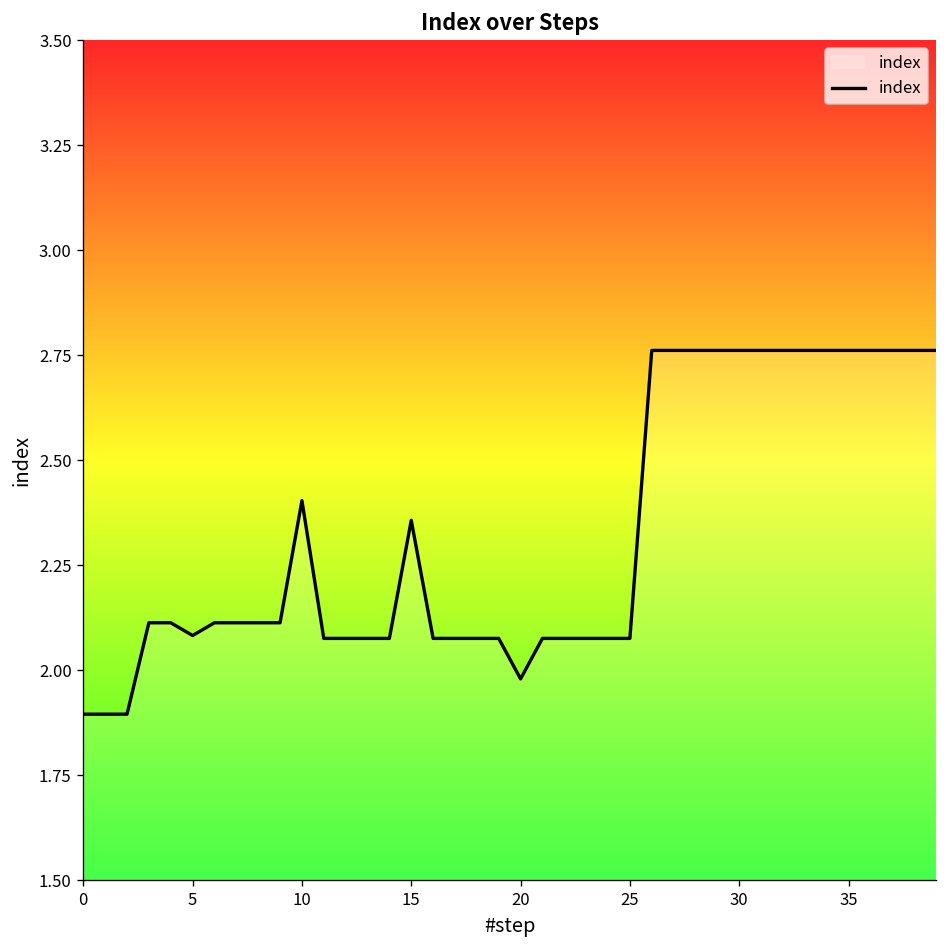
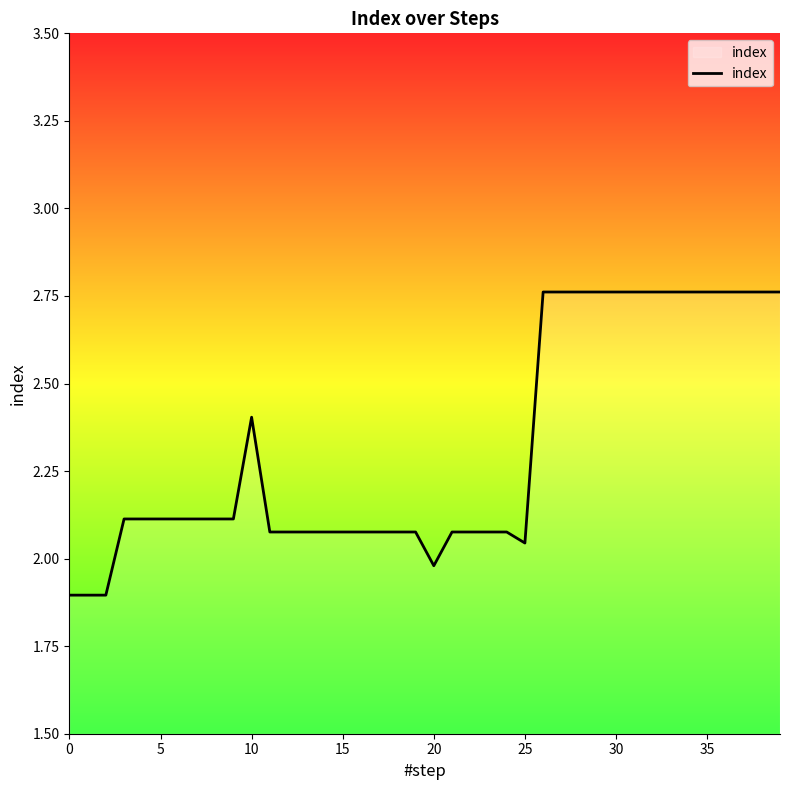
5: 2.08 -> 2.11
15: 2.36 -> 2.08
25: 2.08 -> 2.04
